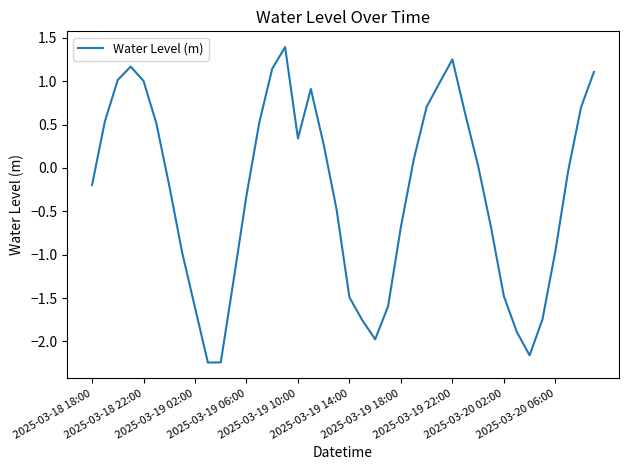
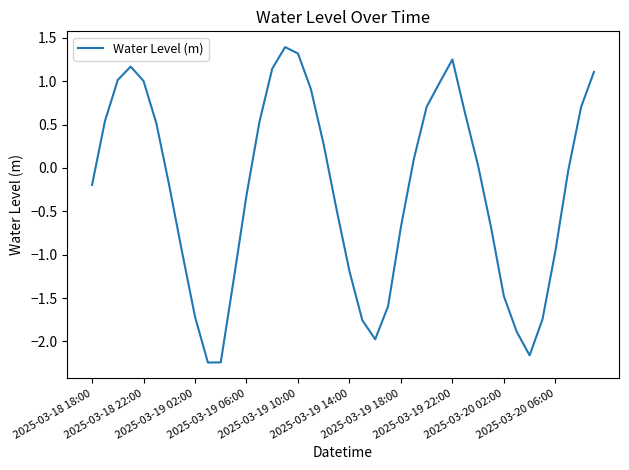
2025-03-19 02:00: -1.6 -> -1.7
2025-03-19 10:00: 0.3 -> 1.3
2025-03-19 14:00: -1.5 -> -1.2
